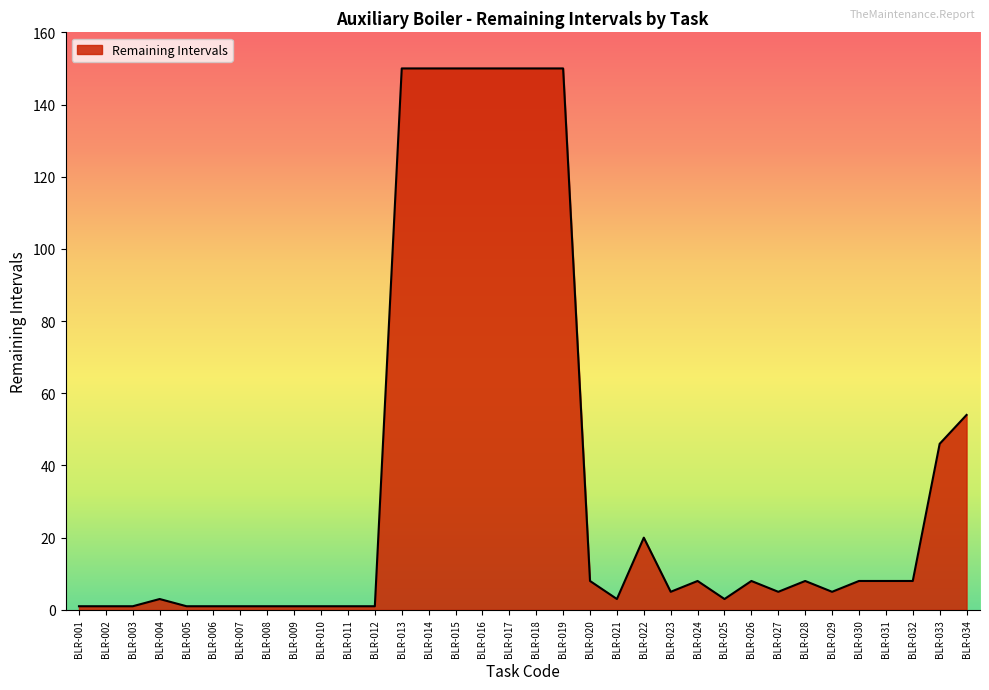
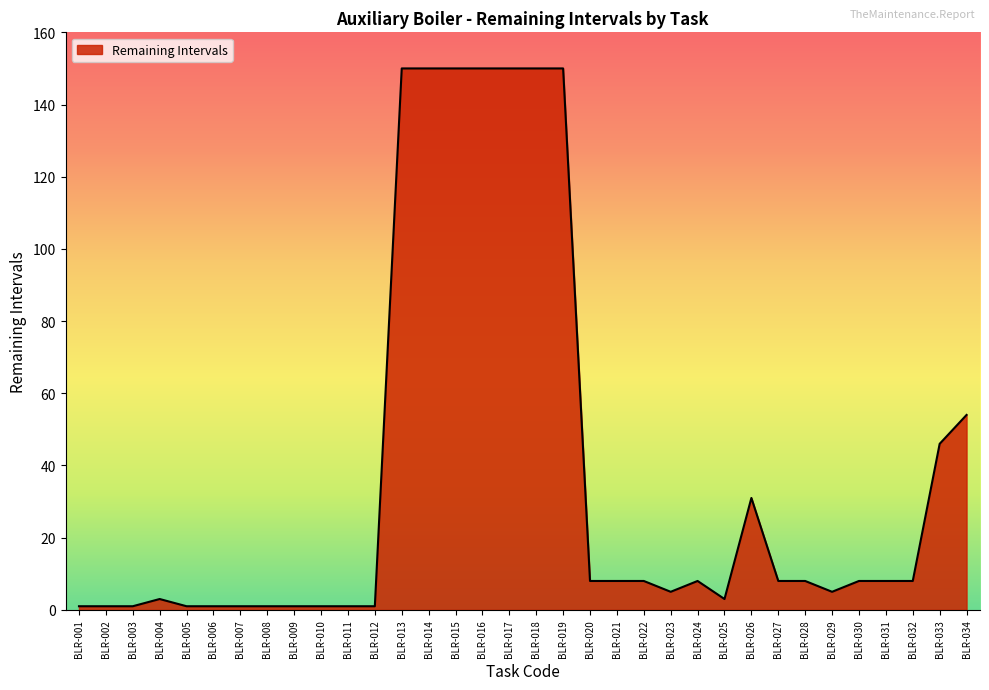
BLR-021: 3 -> 8
BLR-022: 20 -> 8
BLR-026: 8 -> 31
BLR-027: 5 -> 8
